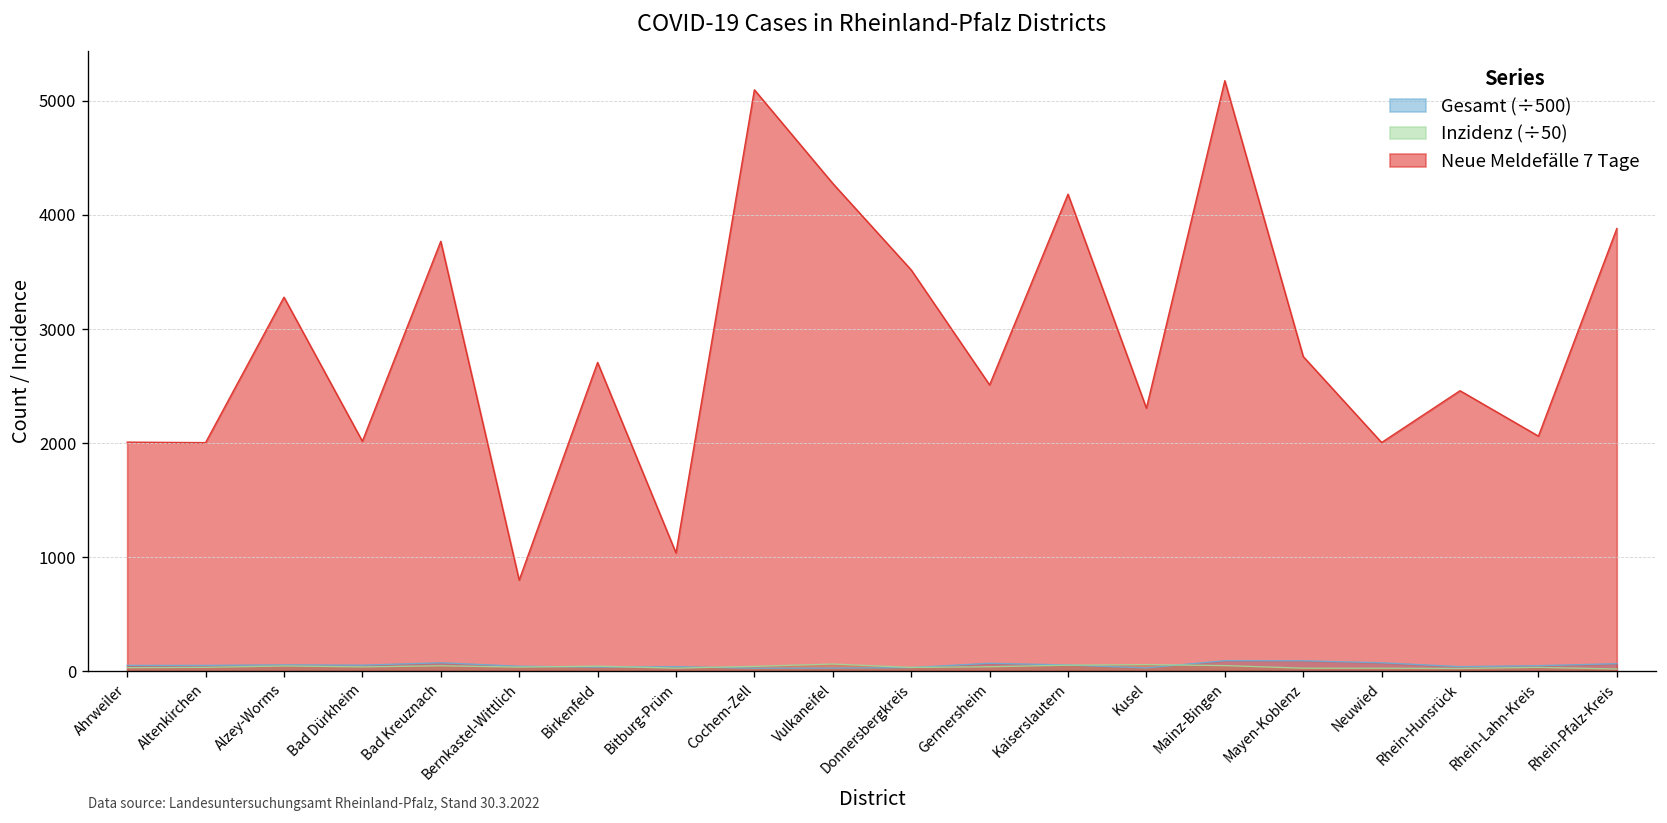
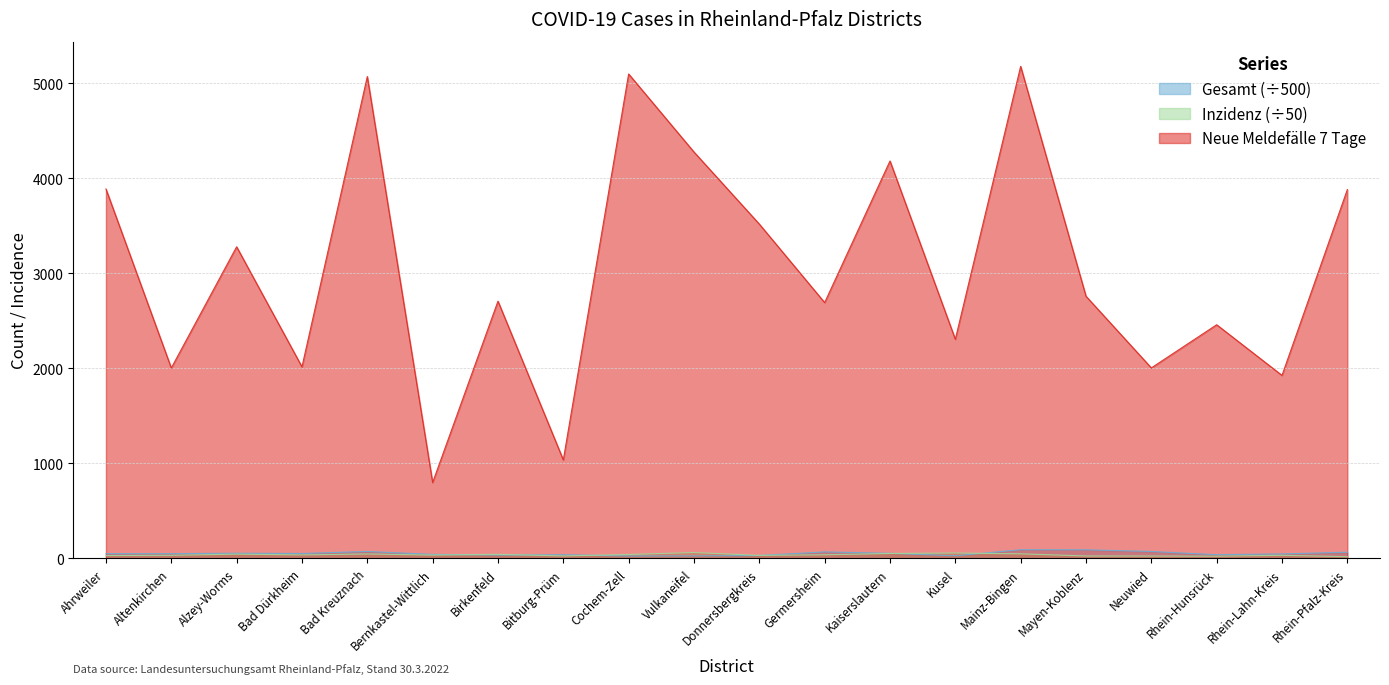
Neue Meldefälle 7 Tage, Ahrweiler: 2000 -> 3900
Neue Meldefälle 7 Tage, Bad Kreuznach: 3800 -> 5100
Neue Meldefälle 7 Tage, Germersheim: 2500 -> 2700
Neue Meldefälle 7 Tage, Rhein-Lahn-Kreis: 2100 -> 1900
